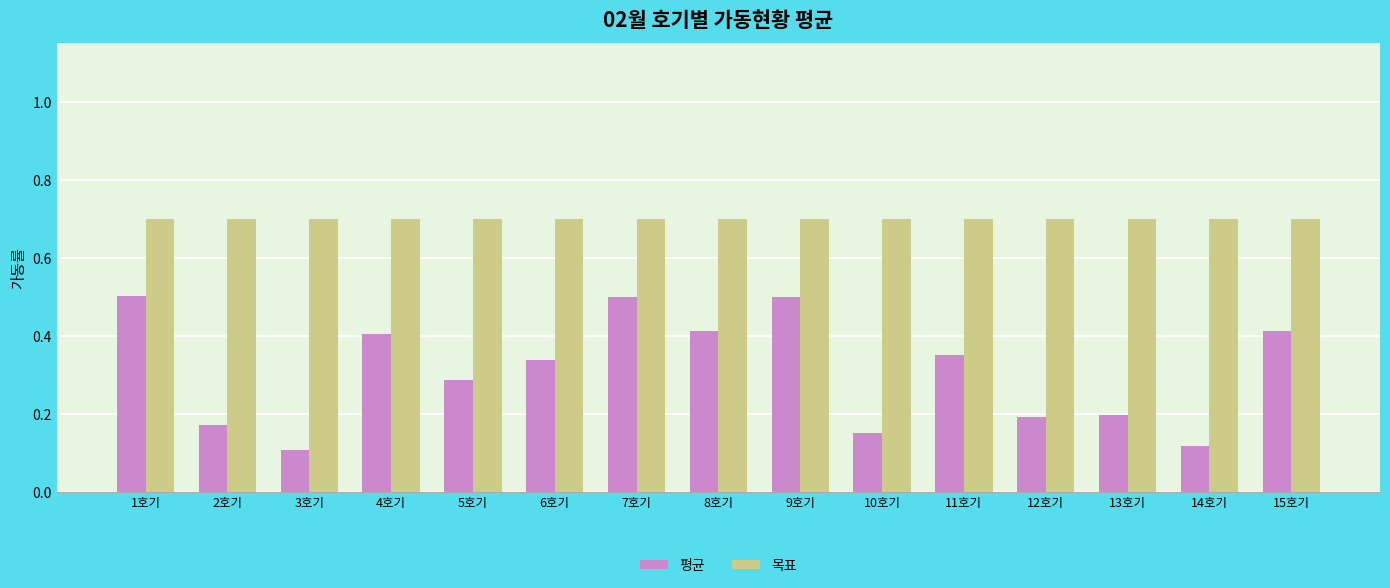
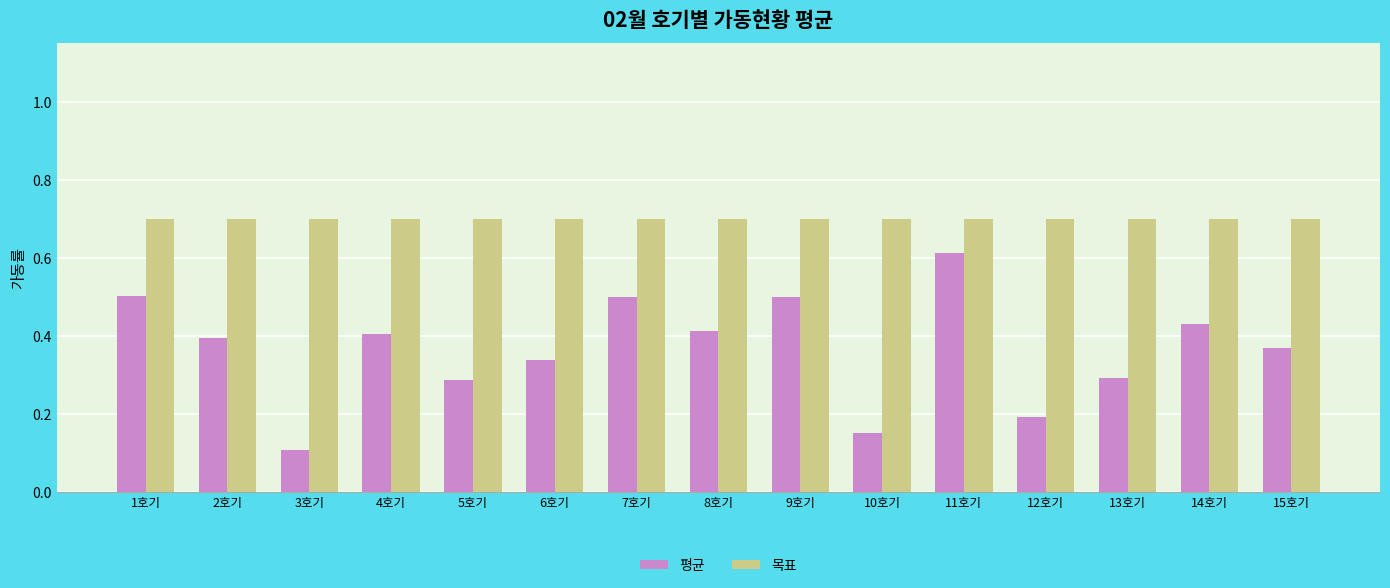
평균, 2호기: 0.17 -> 0.39
평균, 11호기: 0.35 -> 0.61
평균, 13호기: 0.20 -> 0.29
평균, 14호기: 0.12 -> 0.43
평균, 15호기: 0.41 -> 0.37
